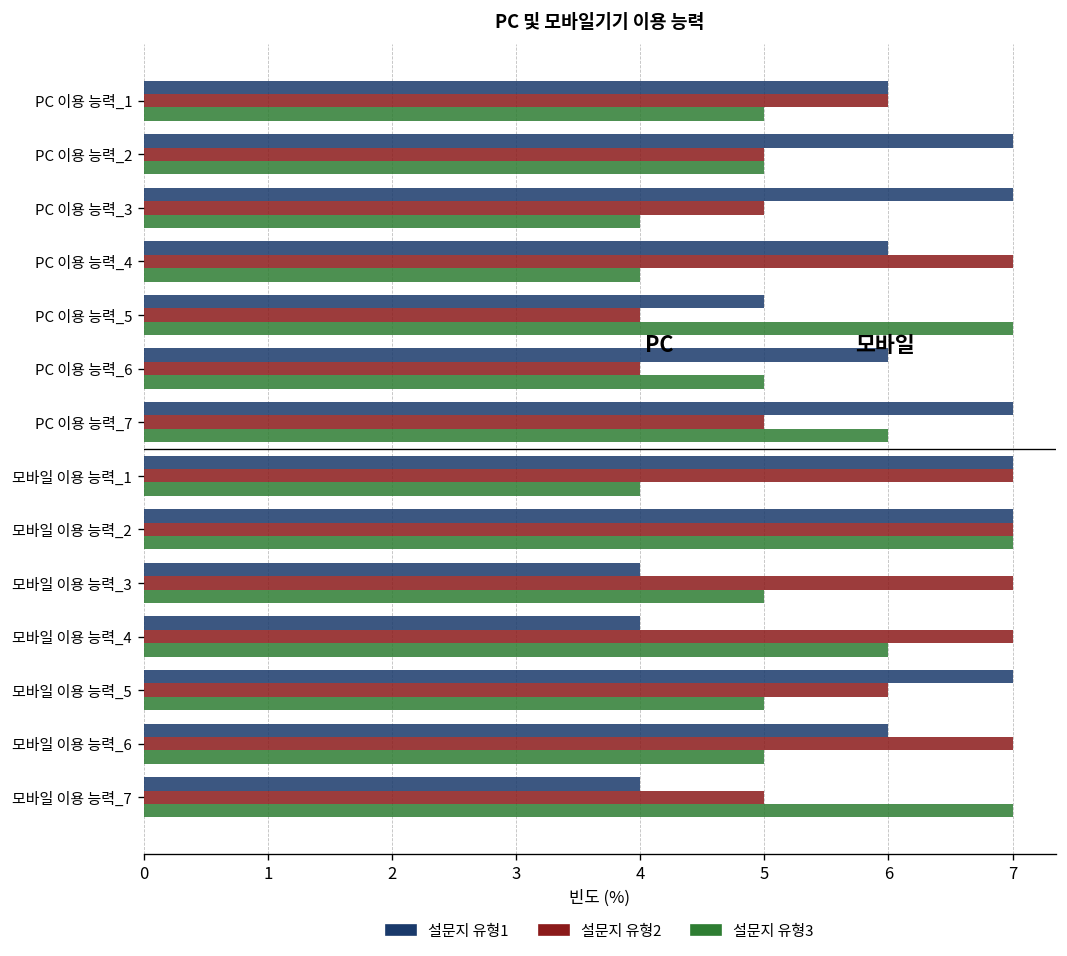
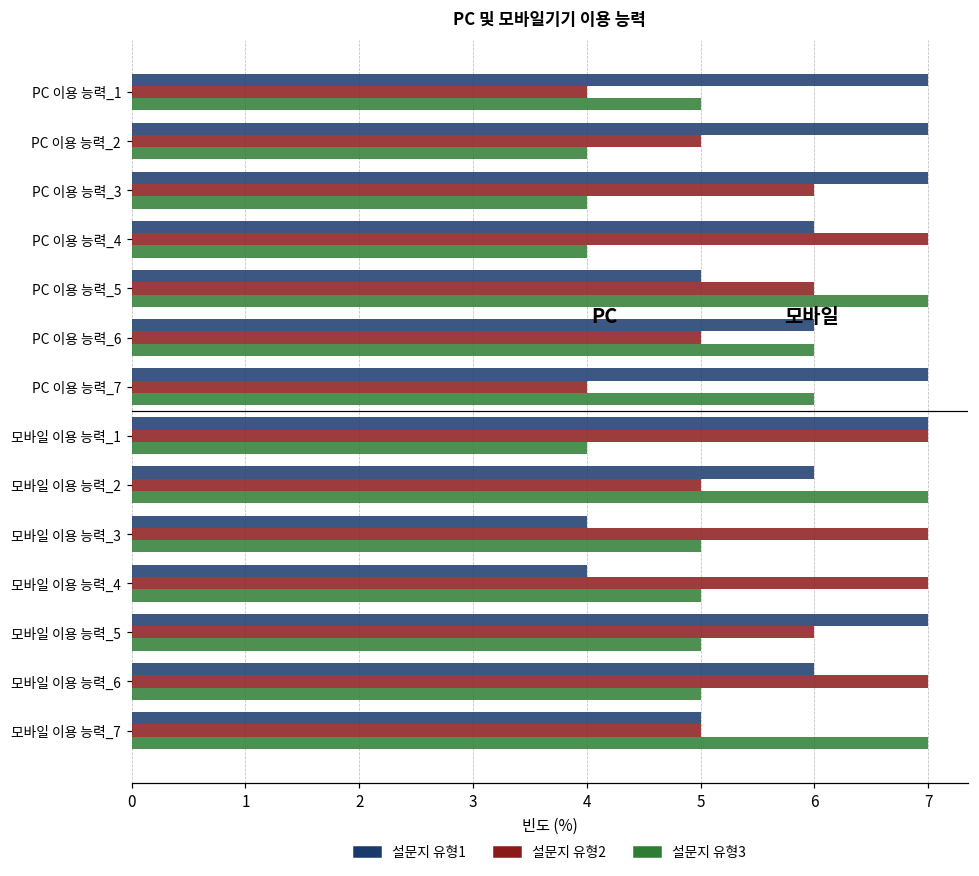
설문지 유형1, PC 이용 능력_1: 6 -> 7
설문지 유형2, PC 이용 능력_1: 6 -> 4
설문지 유형3, PC 이용 능력_2: 5 -> 4
설문지 유형2, PC 이용 능력_3: 5 -> 6
설문지 유형2, PC 이용 능력_5: 4 -> 6
설문지 유형2, PC 이용 능력_6: 4 -> 5
설문지 유형3, PC 이용 능력_6: 5 -> 6
설문지 유형2, PC 이용 능력_7: 5 -> 4
설문지 유형1, 모바일 이용 능력_2: 7 -> 6
설문지 유형2, 모바일 이용 능력_2: 7 -> 5
설문지 유형3, 모바일 이용 능력_4: 6 -> 5
설문지 유형1, 모바일 이용 능력_7: 4 -> 5
